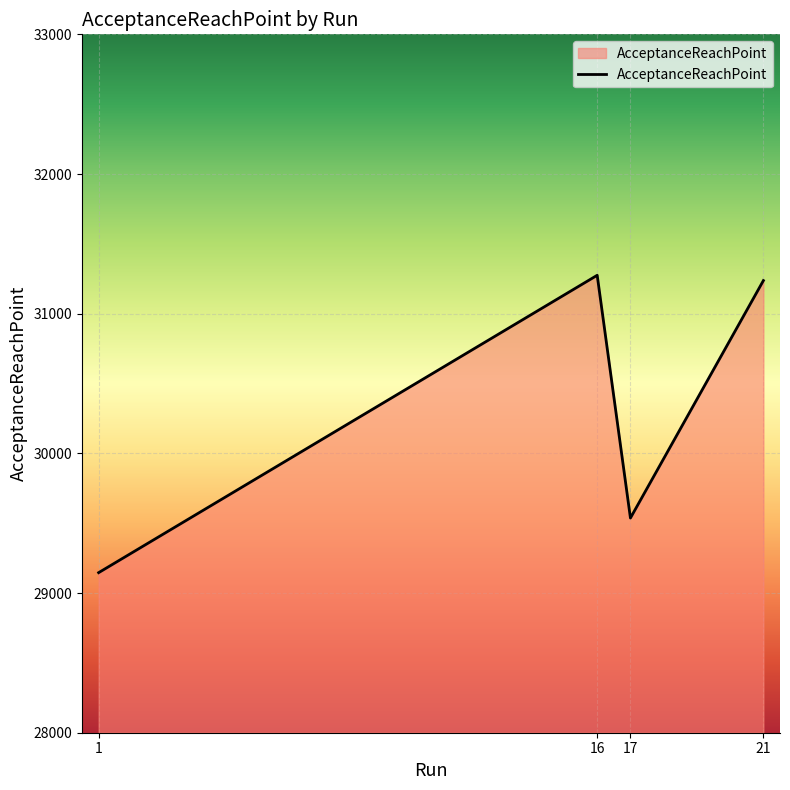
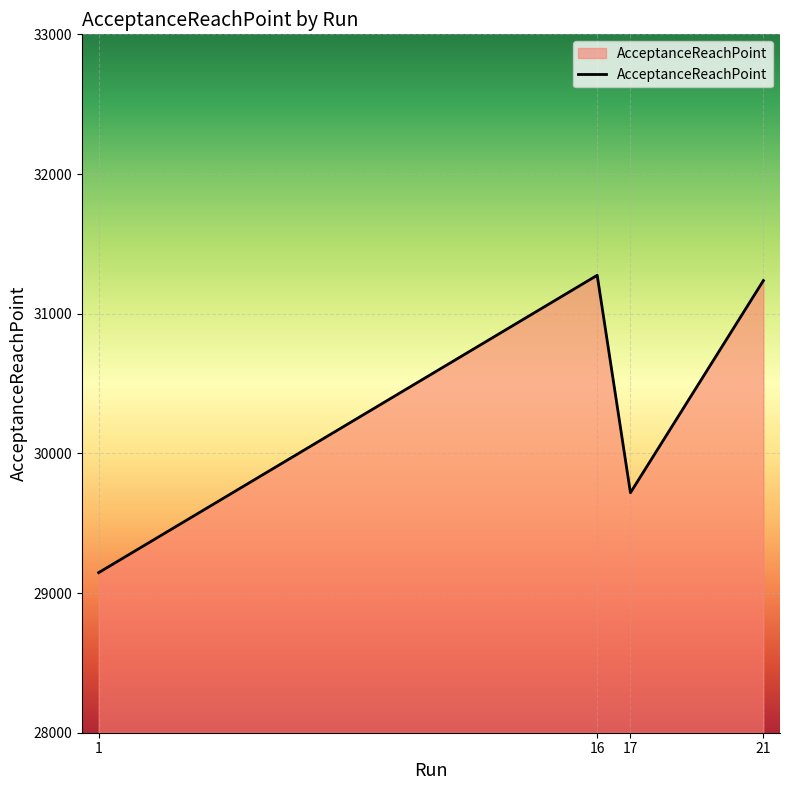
17: 29540 -> 29720
